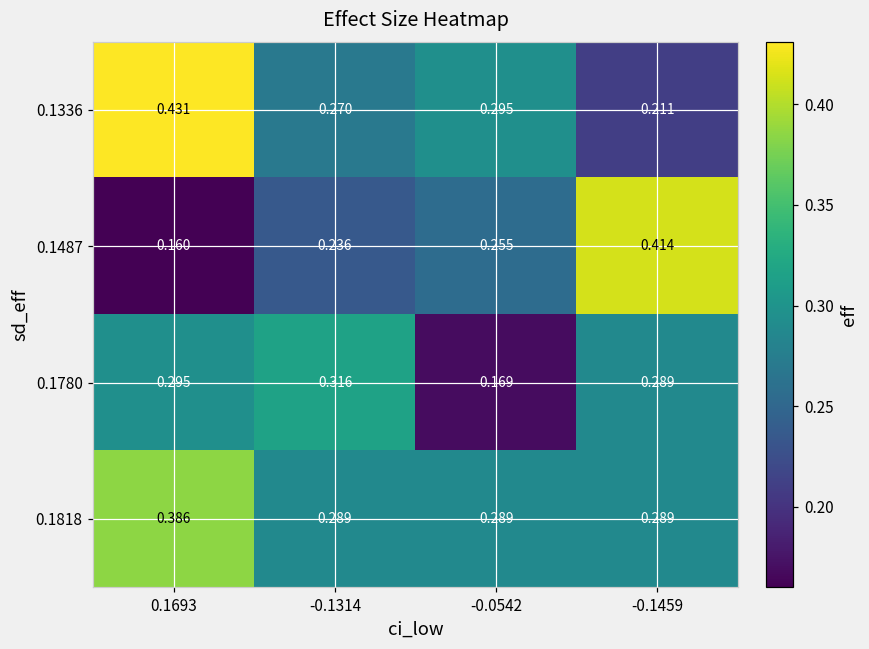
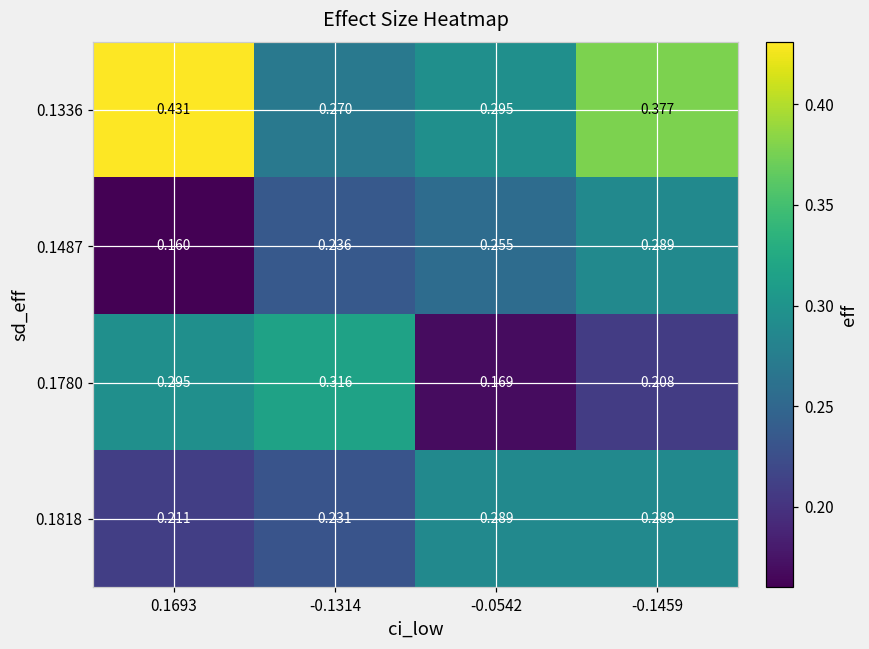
0.1336, -0.1459: 0.211 -> 0.377
0.1487, -0.1459: 0.414 -> 0.289
0.1780, -0.1459: 0.289 -> 0.208
0.1818, 0.1693: 0.386 -> 0.211
0.1818, -0.1314: 0.289 -> 0.231
